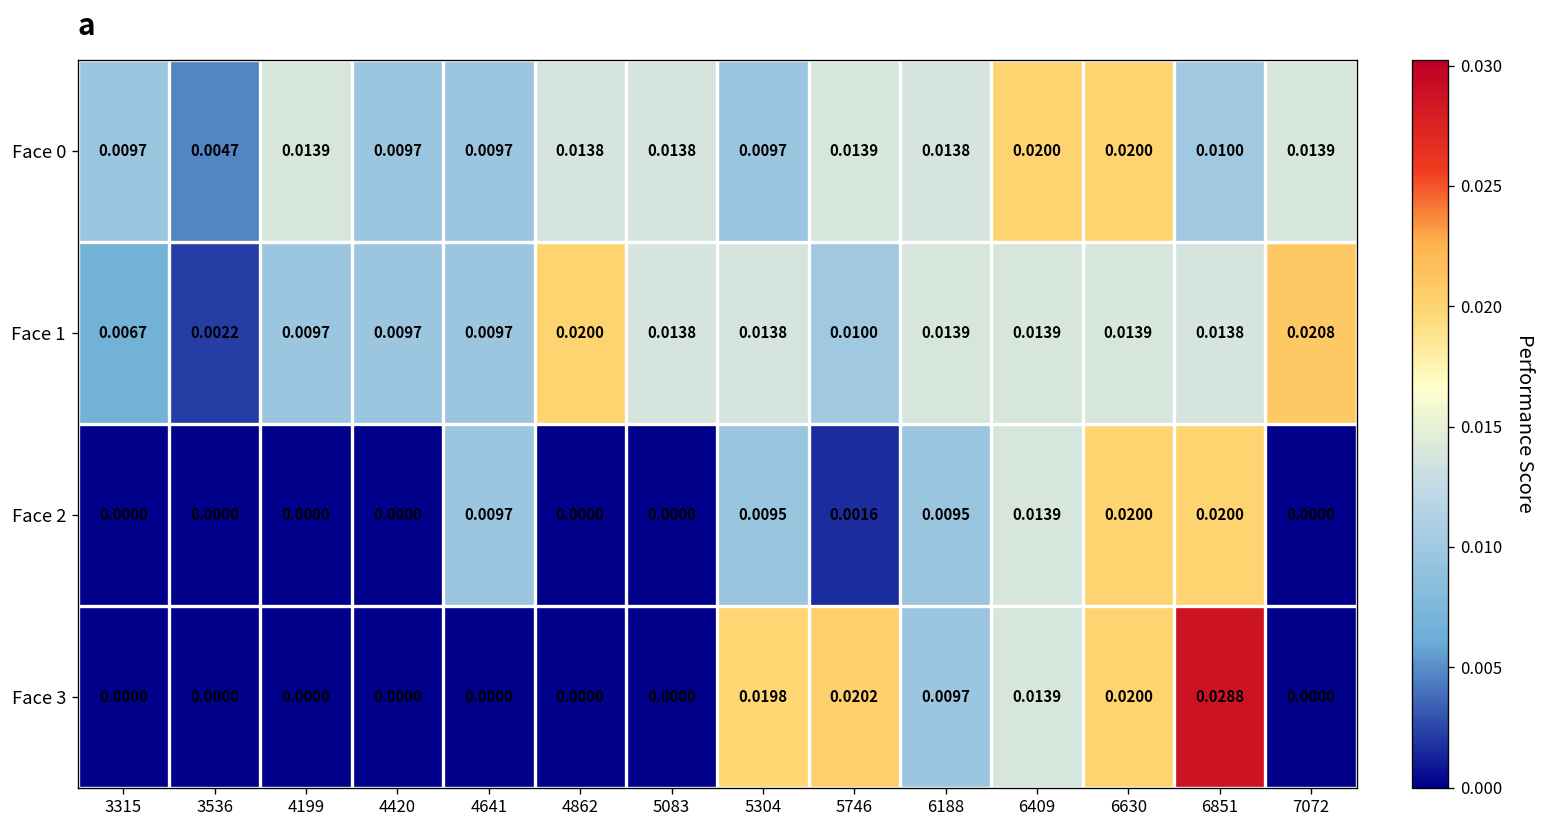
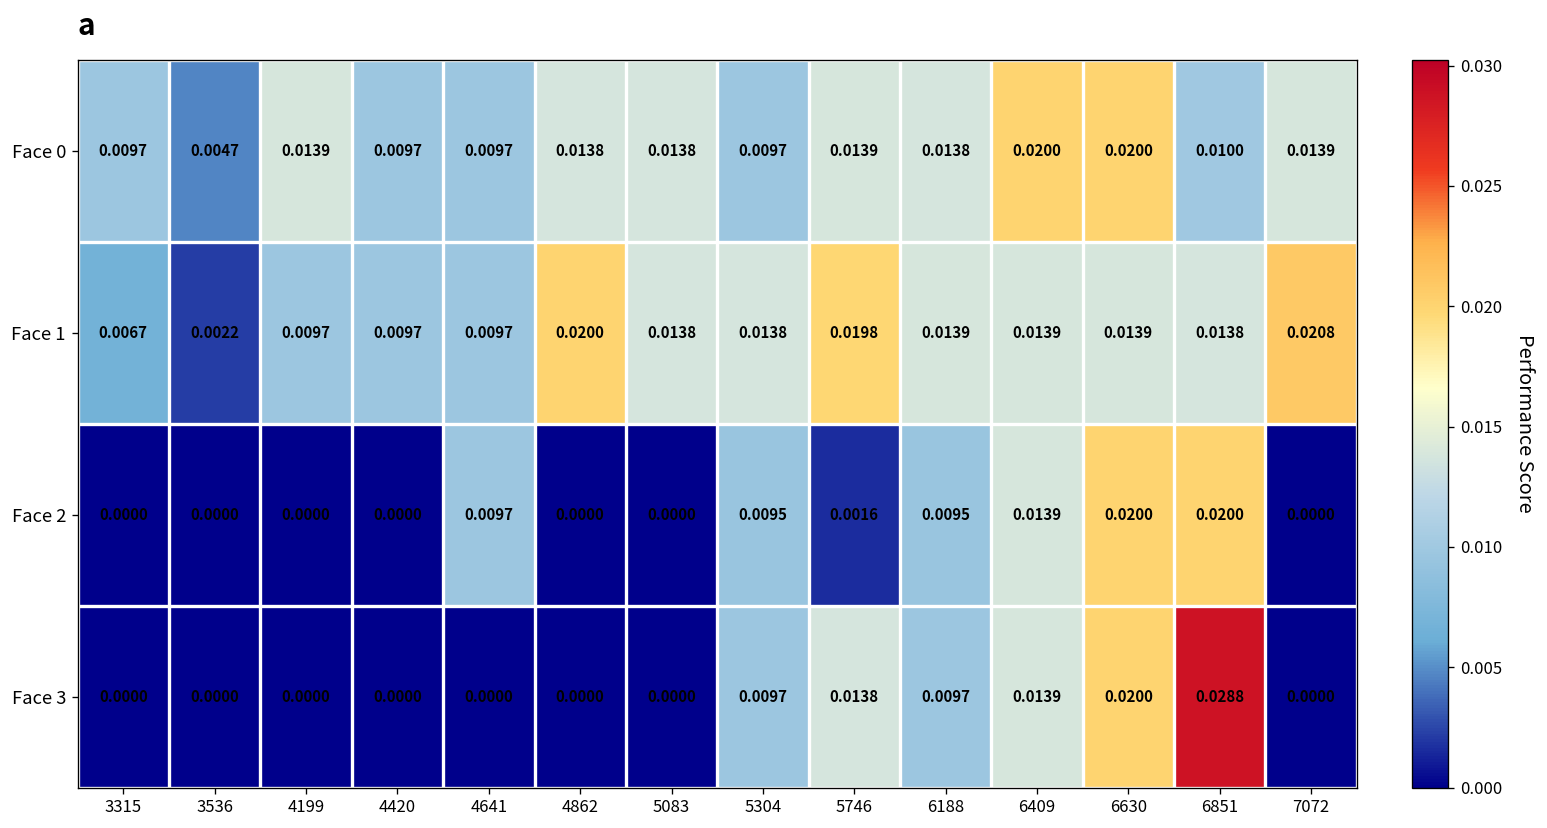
Face 1, 5746: 0.0100 -> 0.0198
Face 3, 5304: 0.0198 -> 0.0097
Face 3, 5746: 0.0202 -> 0.0138
